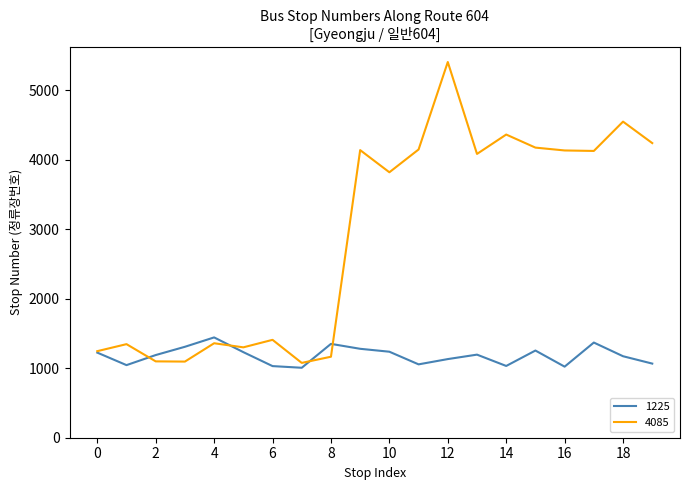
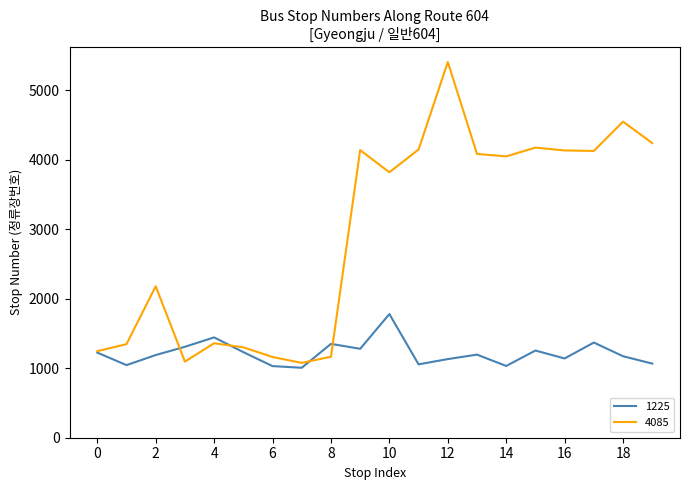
4085, 2: 1100 -> 2200
4085, 6: 1400 -> 1200
1225, 10: 1200 -> 1800
4085, 14: 4400 -> 4100
1225, 16: 1000 -> 1100
